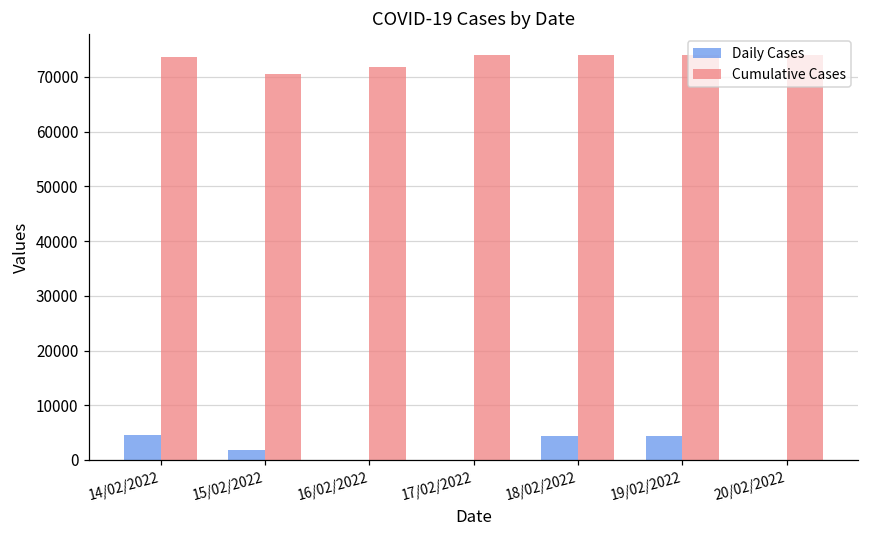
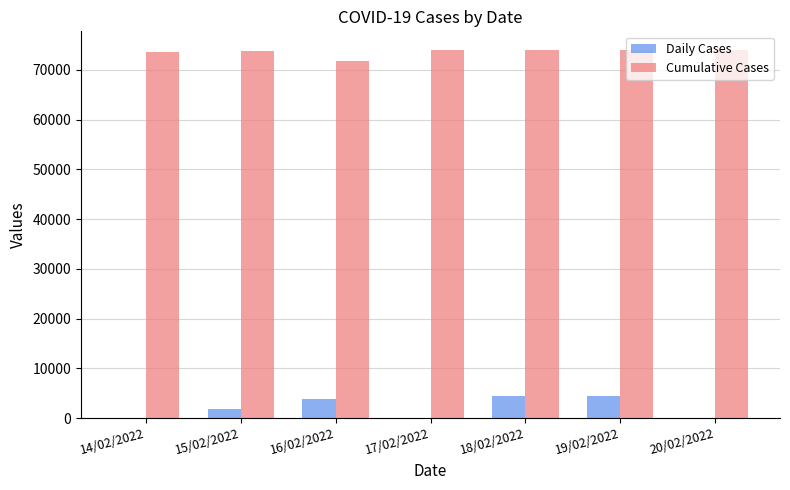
Daily Cases, 14/02/2022: 5000 -> 0
Cumulative Cases, 15/02/2022: 71000 -> 74000
Daily Cases, 16/02/2022: 0 -> 4000
